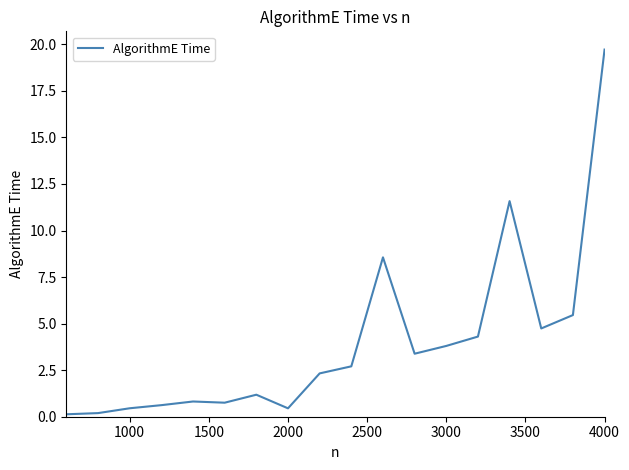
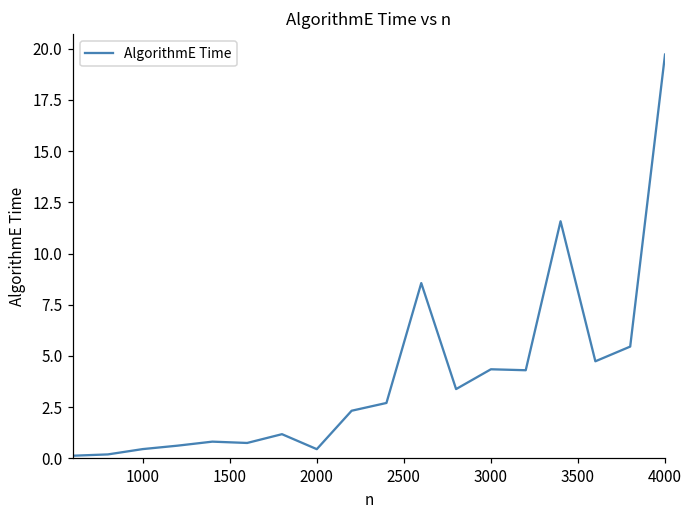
3000: 3.8 -> 4.4
